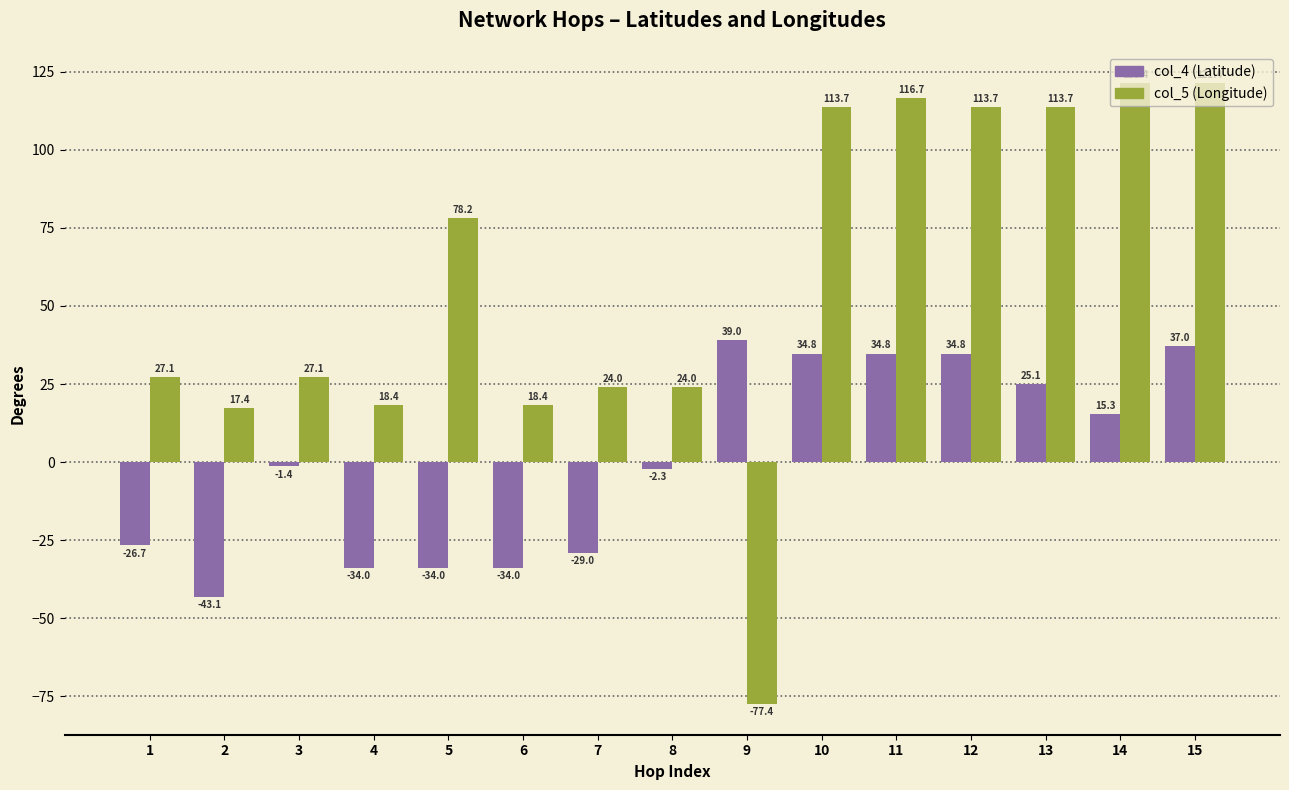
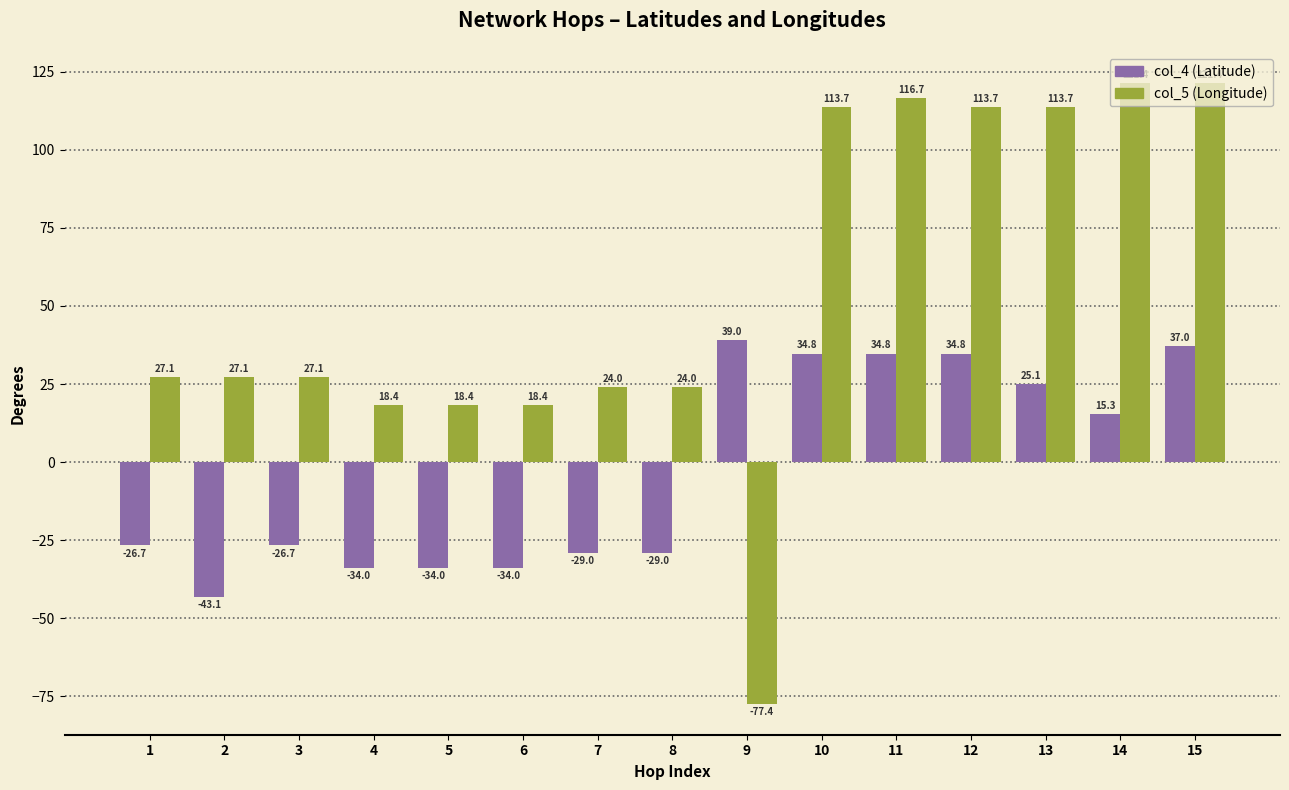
col_5 (Longitude), 2: 17.4 -> 27.1
col_4 (Latitude), 3: -1.4 -> -26.7
col_5 (Longitude), 5: 78.2 -> 18.4
col_4 (Latitude), 8: -2.3 -> -29.0
